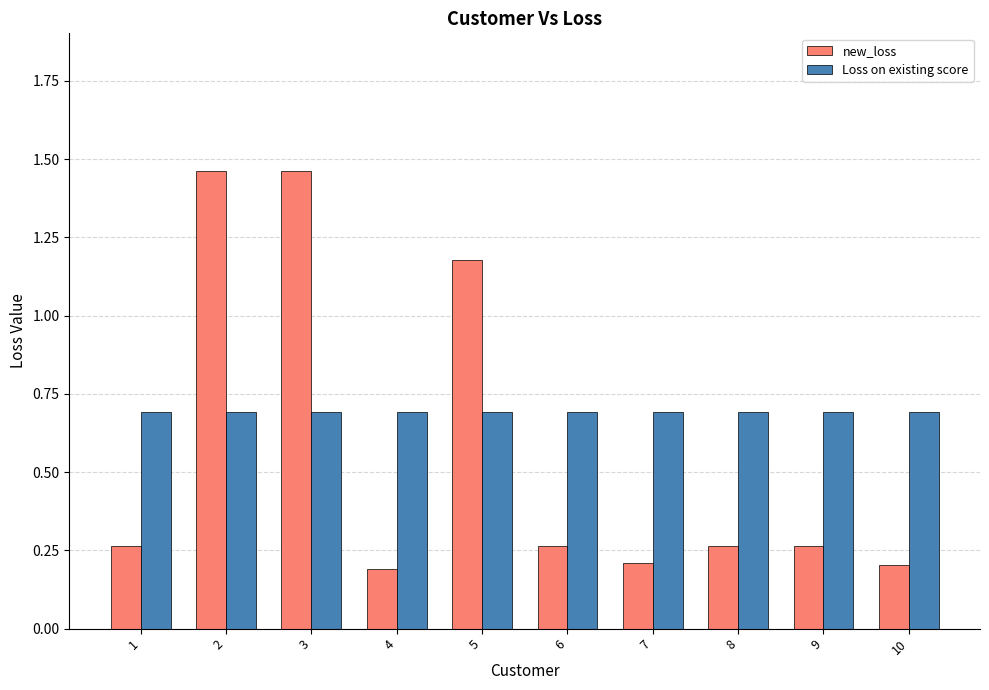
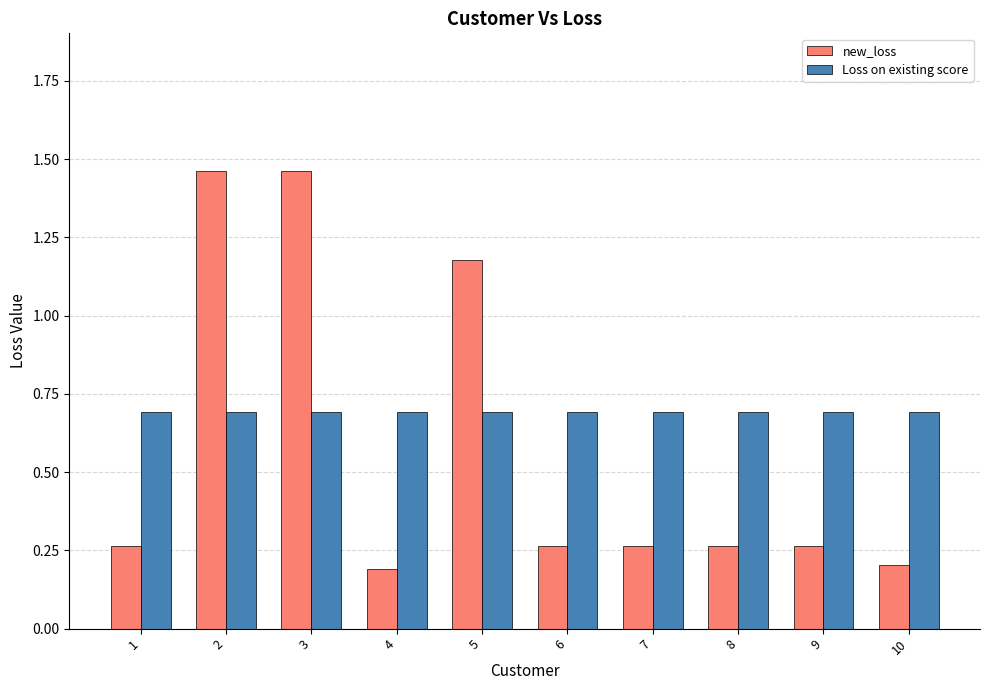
new_loss, 7: 0.21 -> 0.26
